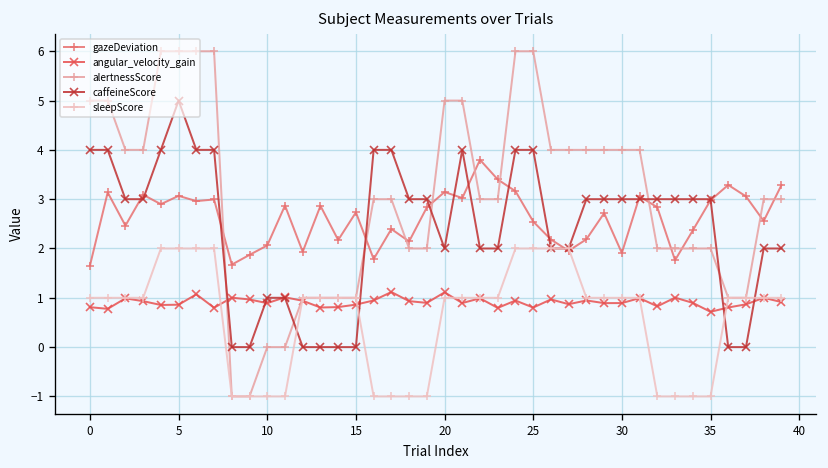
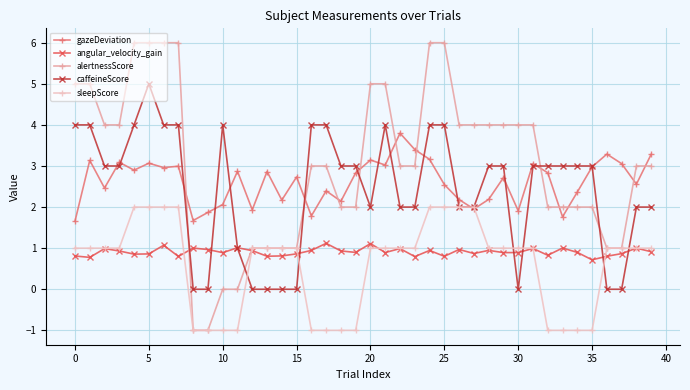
caffeineScore, 10: 1 -> 4
caffeineScore, 30: 3 -> 0
